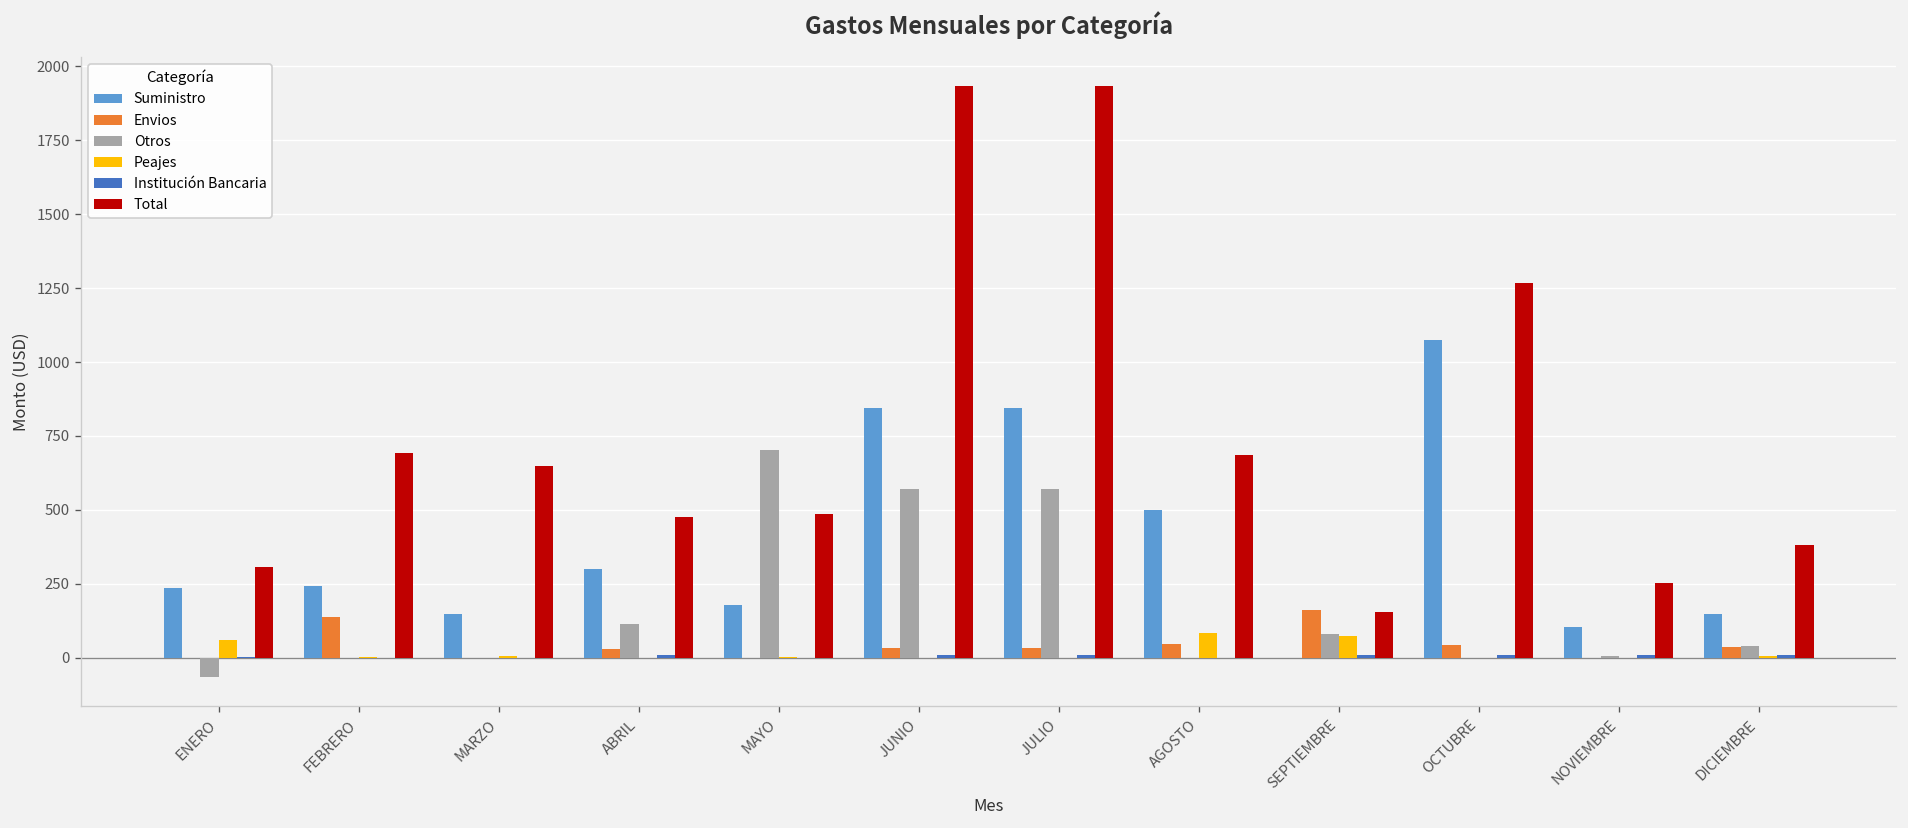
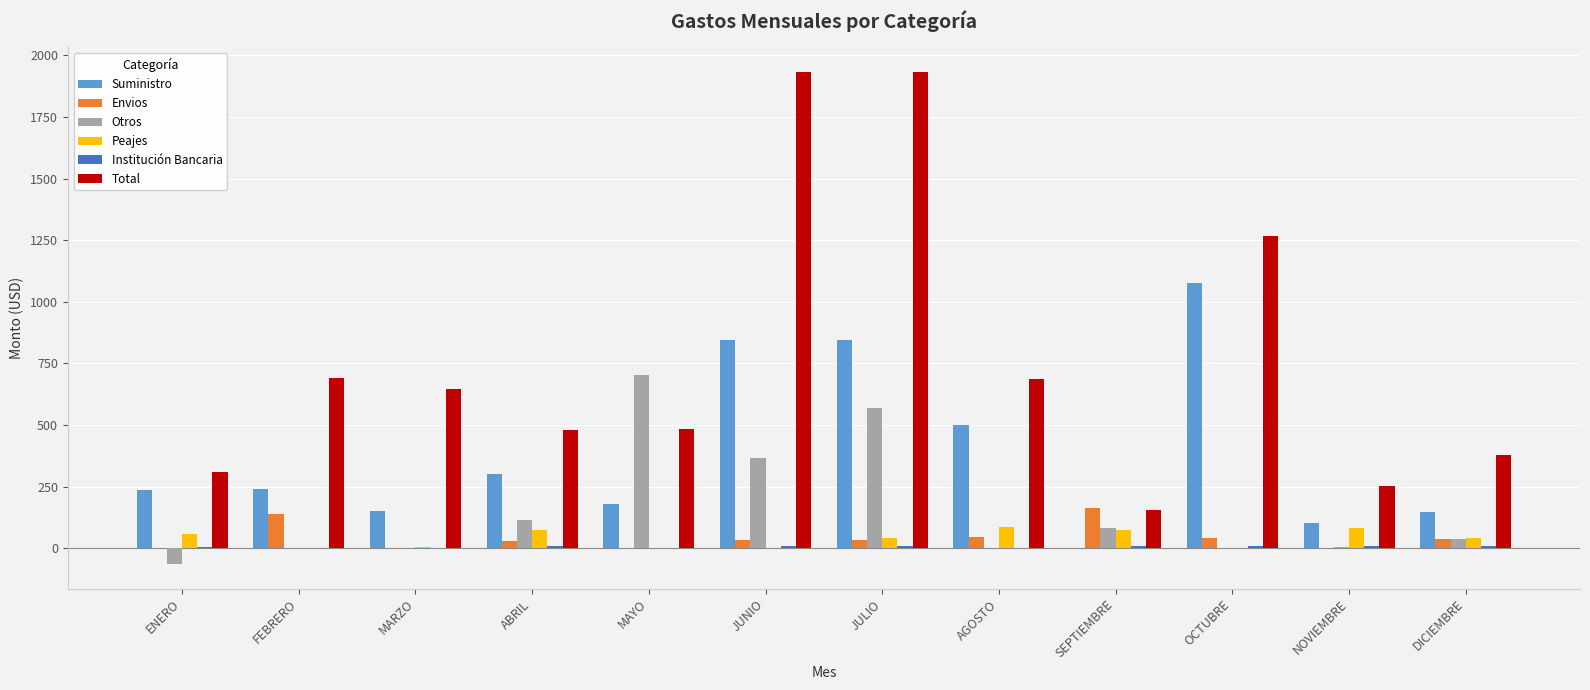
Peajes, ABRIL: 0 -> 70
Otros, JUNIO: 570 -> 370
Peajes, JULIO: 0 -> 40
Peajes, NOVIEMBRE: 0 -> 80
Peajes, DICIEMBRE: 10 -> 40
